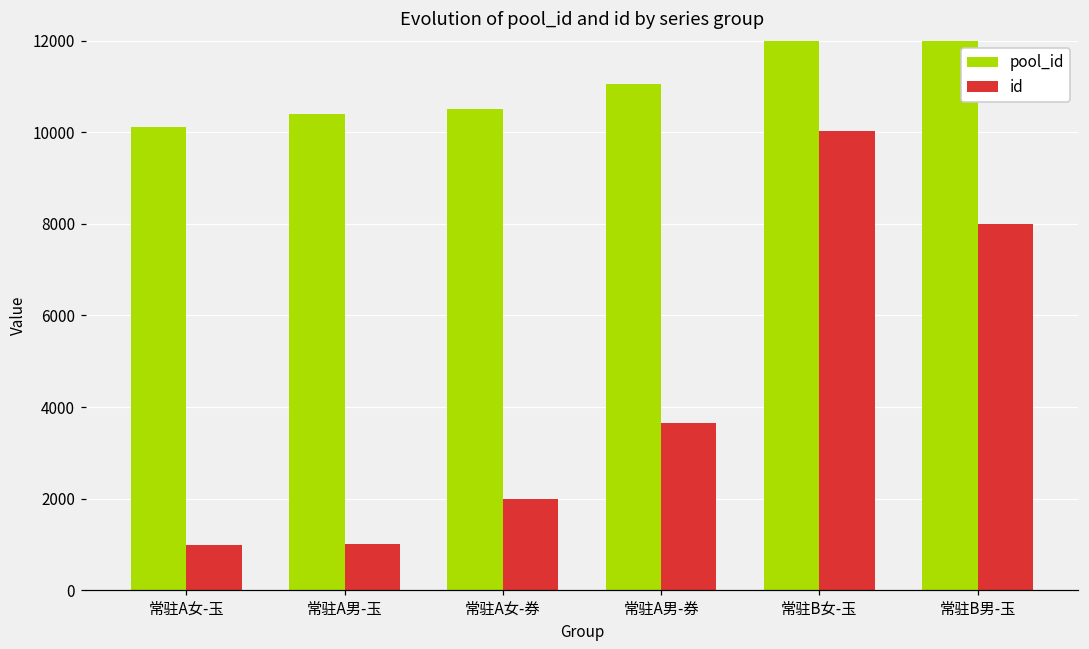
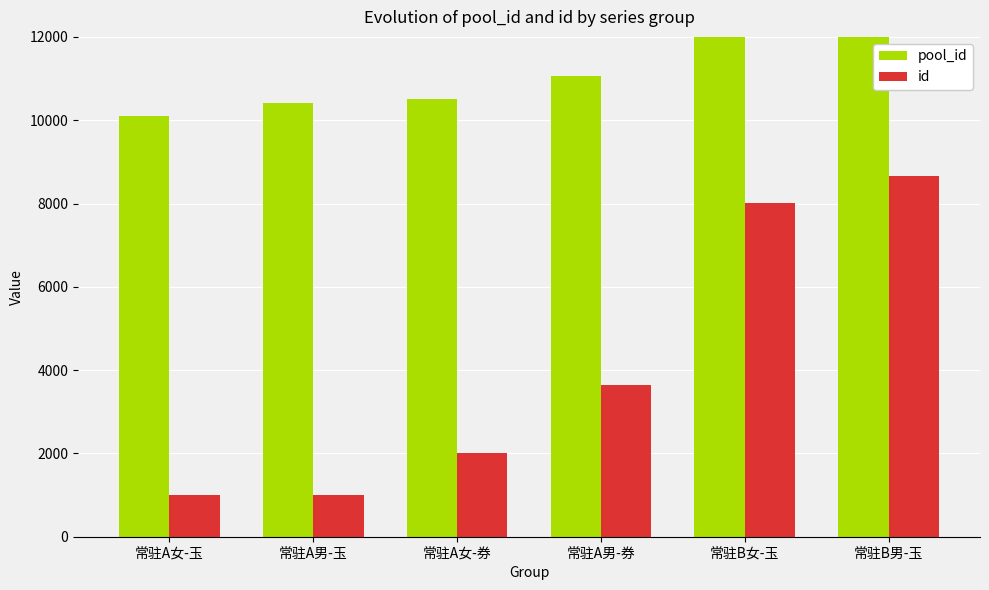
id, 常驻B女-玉: 10000 -> 8000
id, 常驻B男-玉: 8000 -> 8700
